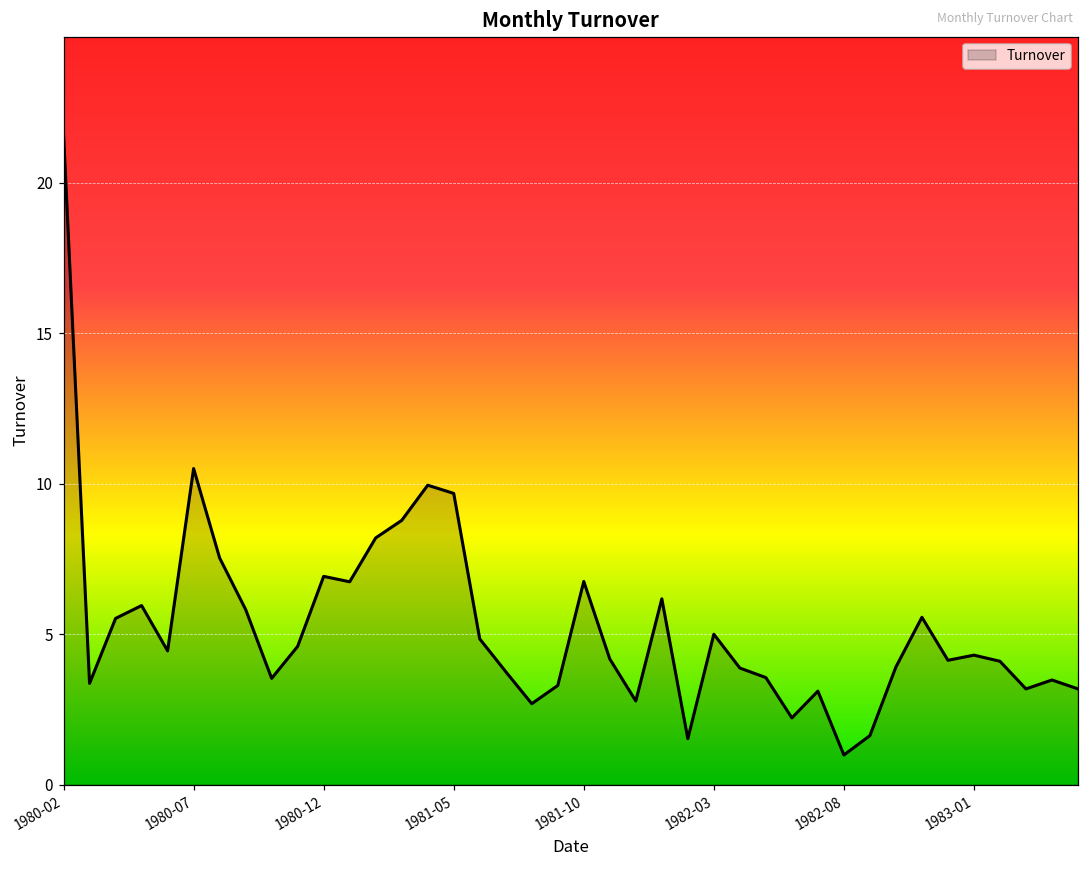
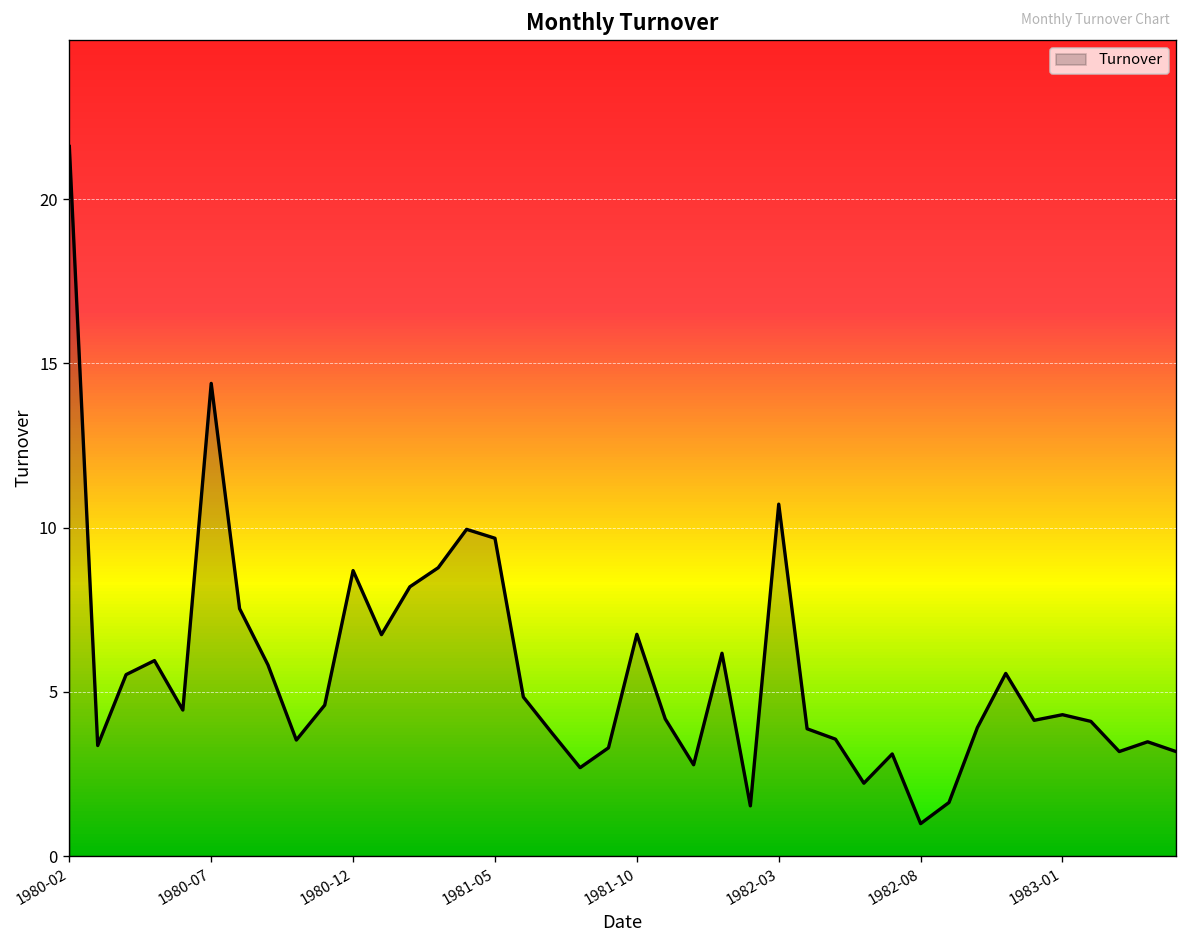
1980-07: 10.5 -> 14.4
1980-12: 6.9 -> 8.7
1982-03: 5.0 -> 10.7
